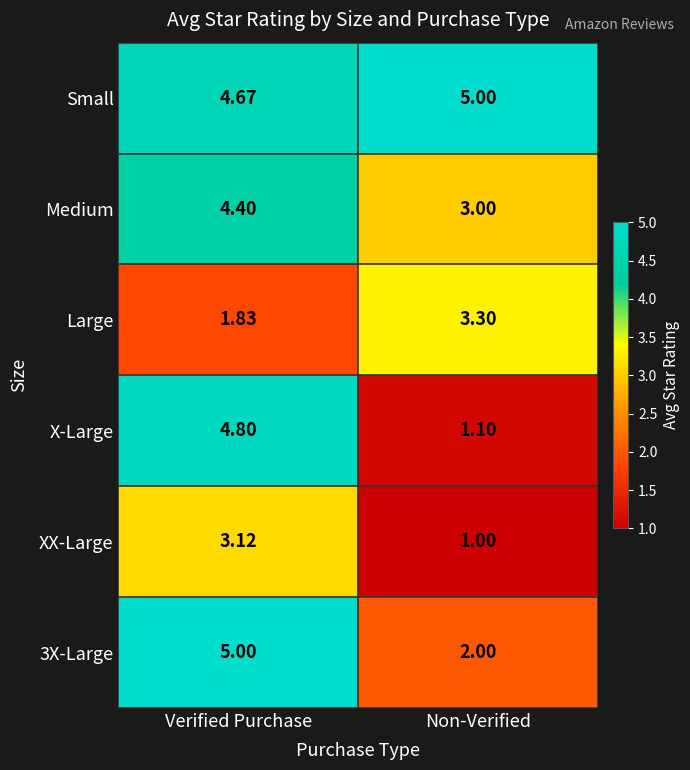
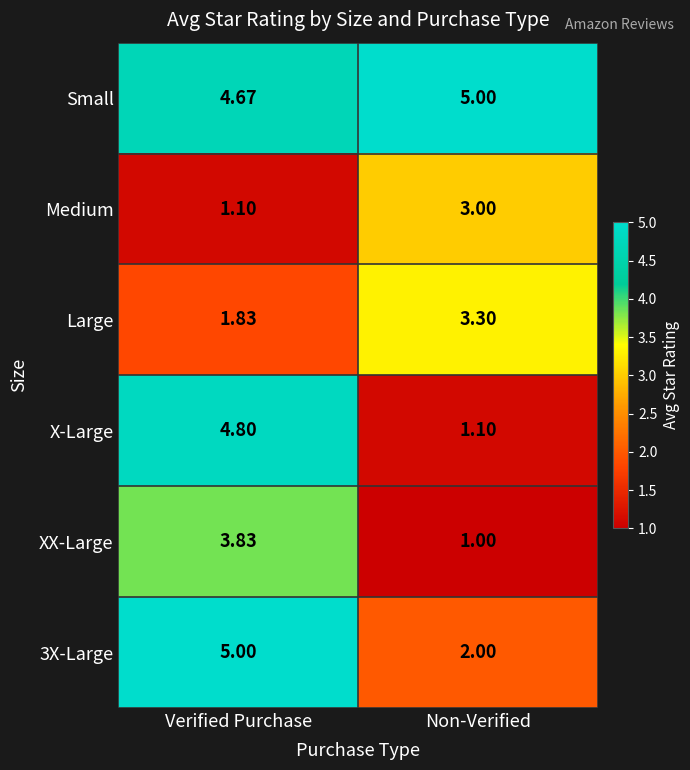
Medium, Verified Purchase: 4.40 -> 1.10
XX-Large, Verified Purchase: 3.12 -> 3.83
